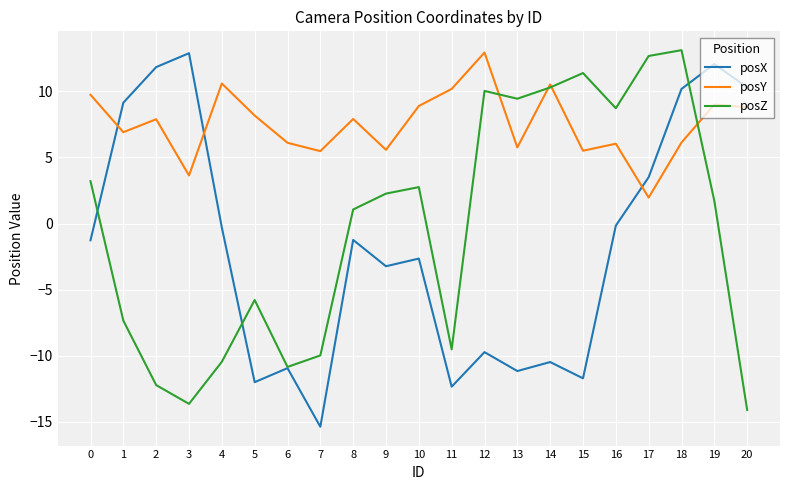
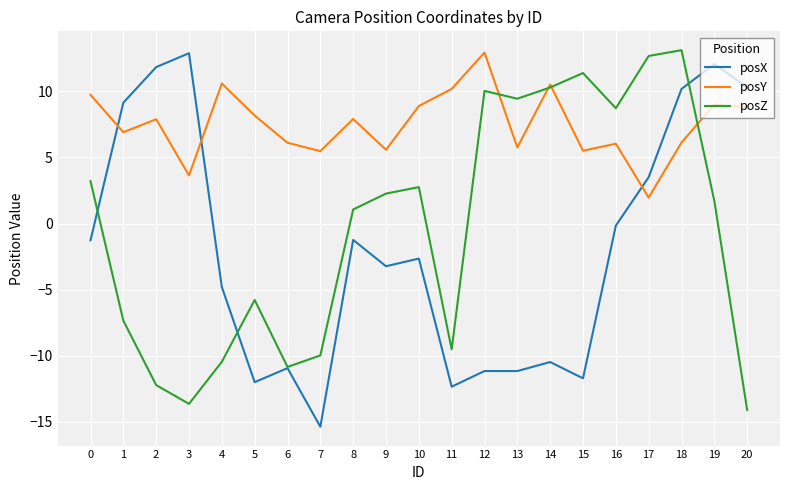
posX, 4: -0.3 -> -4.8
posX, 12: -9.7 -> -11.2
